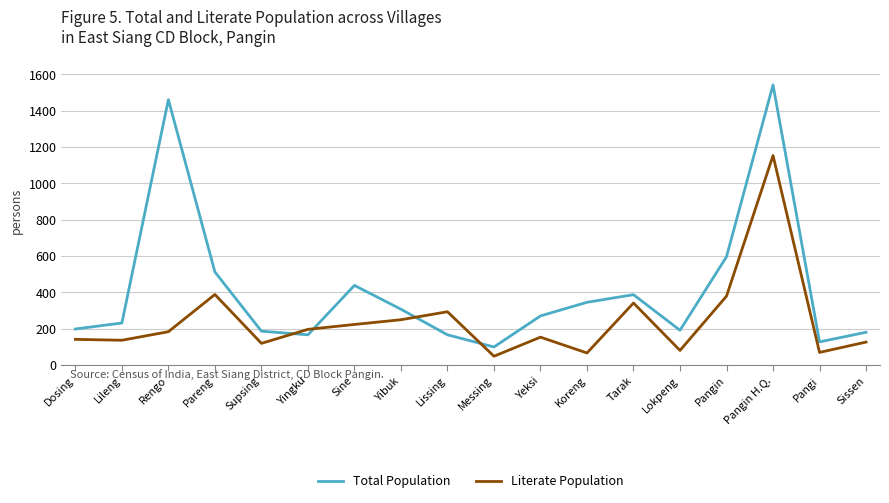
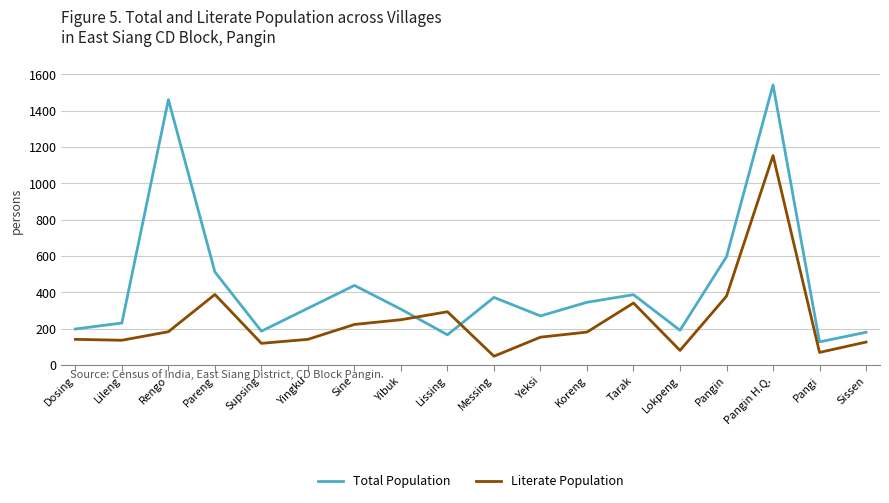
Total Population, Yingku: 170 -> 310
Literate Population, Yingku: 200 -> 140
Total Population, Messing: 100 -> 370
Literate Population, Koreng: 70 -> 180
